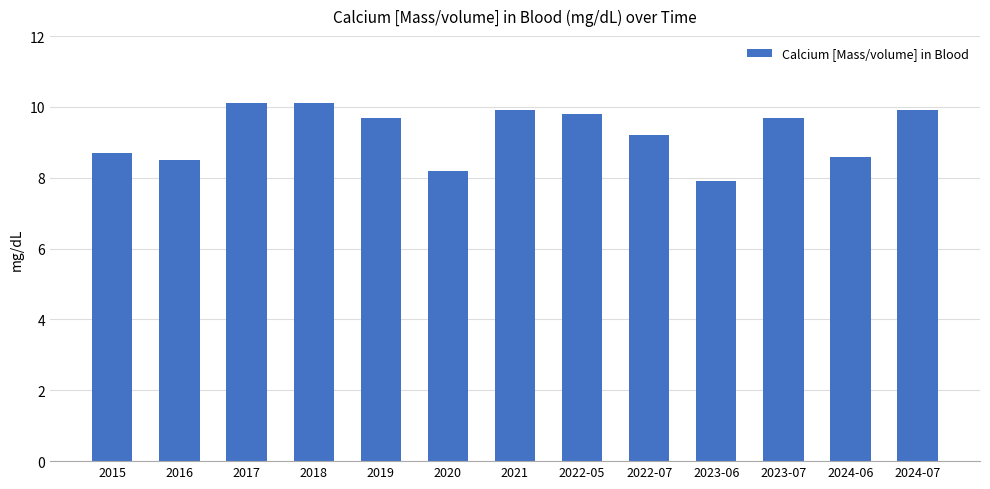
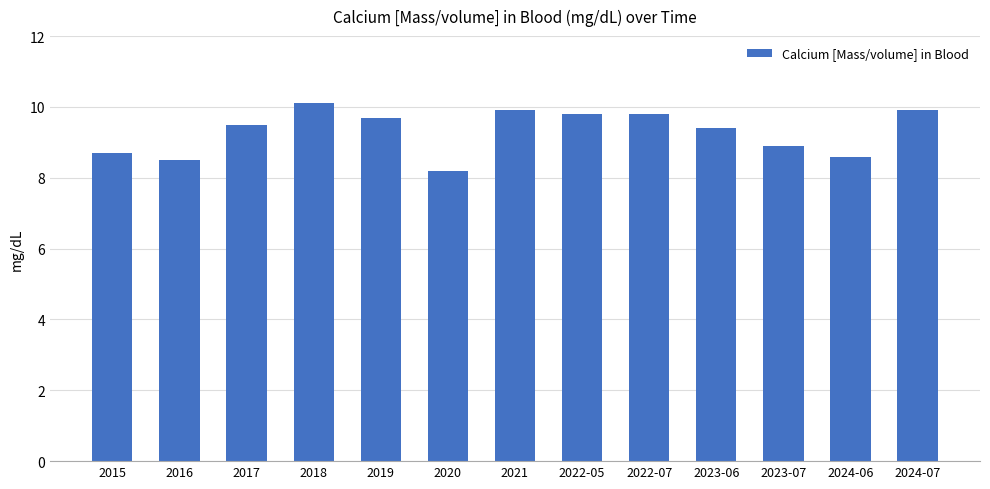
2017: 10.1 -> 9.5
2022-07: 9.2 -> 9.8
2023-06: 7.9 -> 9.4
2023-07: 9.7 -> 8.9
